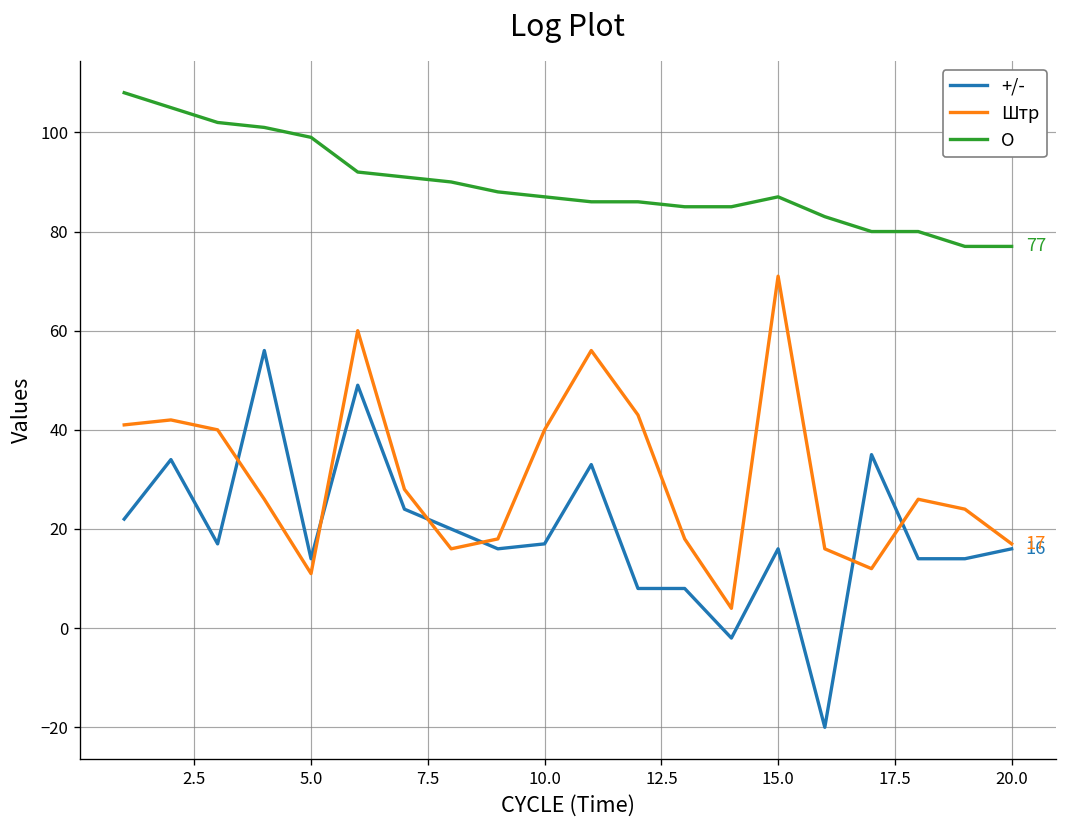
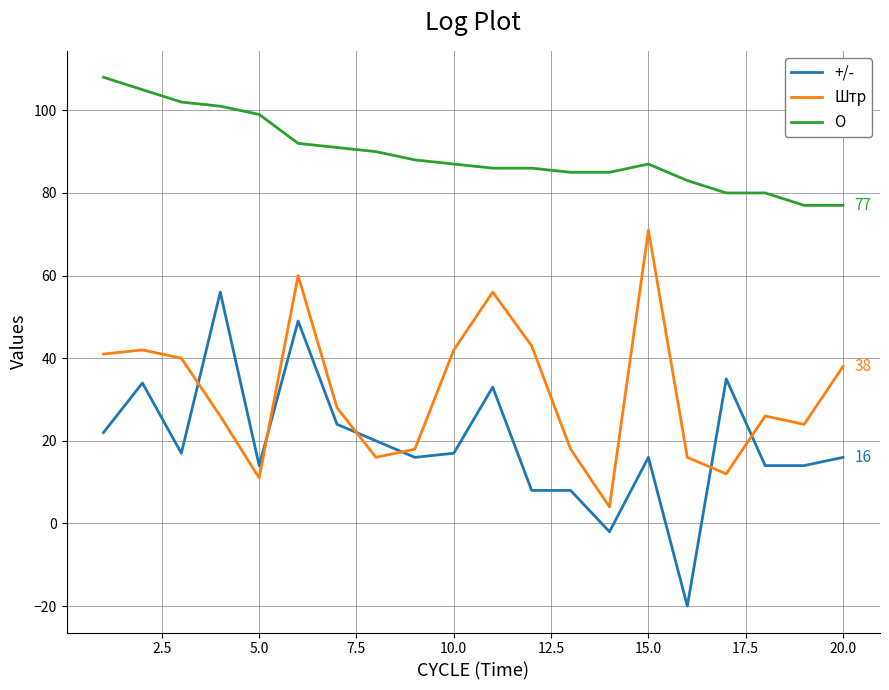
Штр, 10.0: 40 -> 42
Штр, 20.0: 17 -> 38
